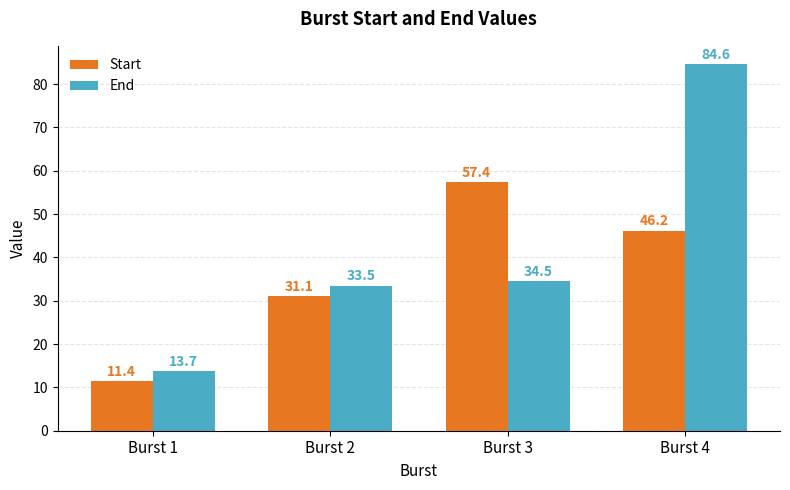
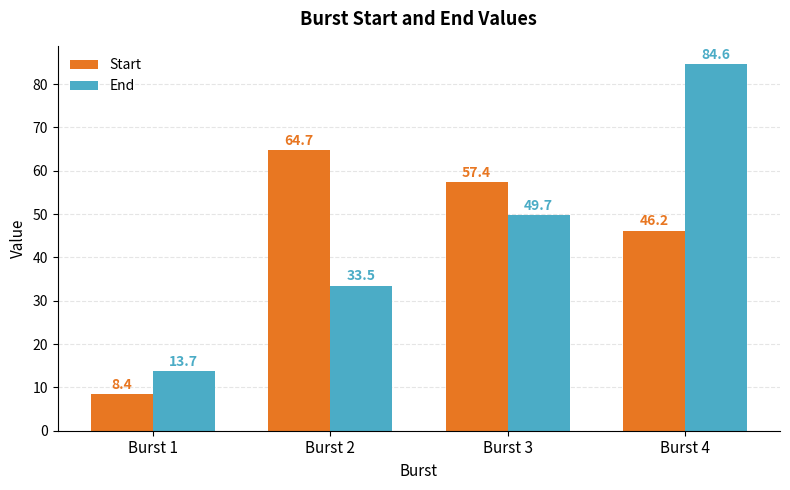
Start, Burst 1: 11.4 -> 8.4
Start, Burst 2: 31.1 -> 64.7
End, Burst 3: 34.5 -> 49.7
